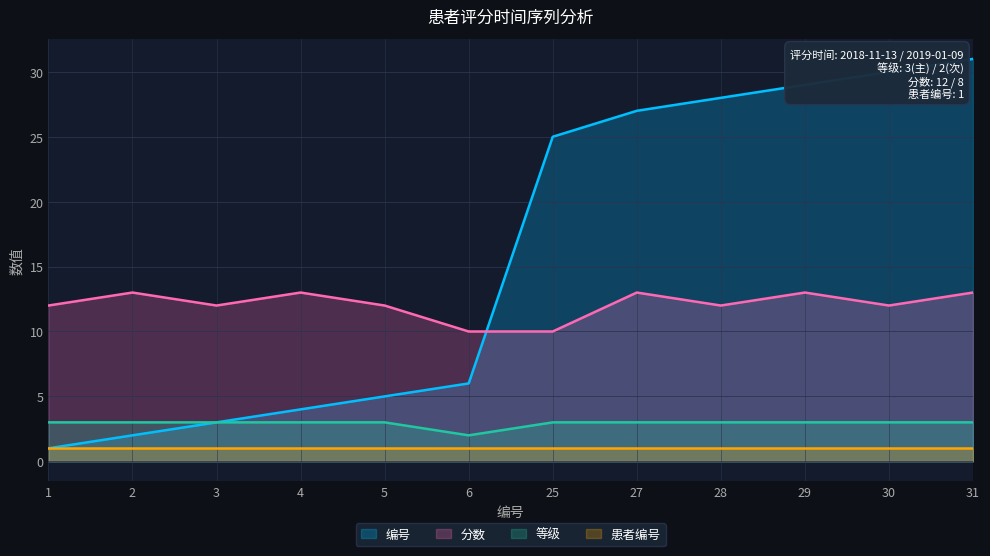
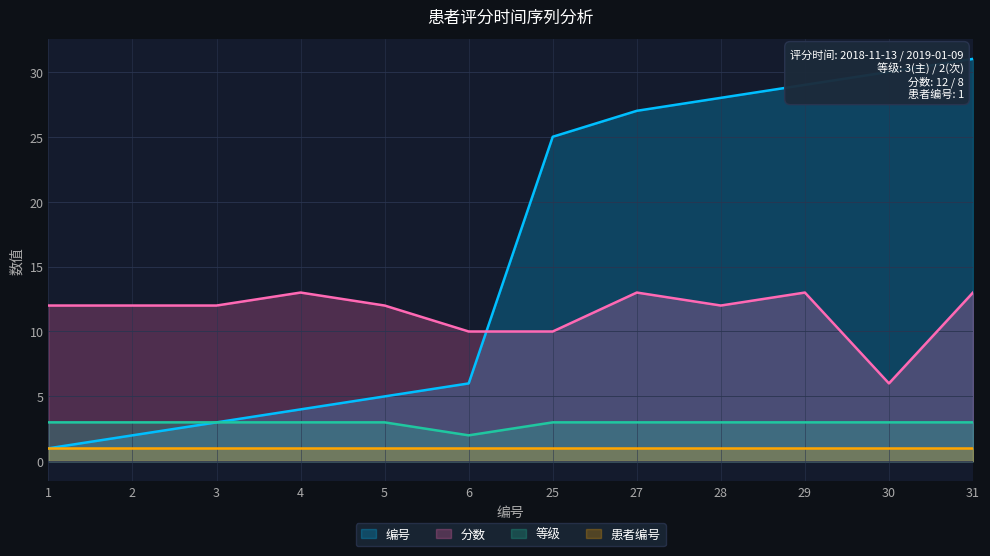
分数, 2: 13 -> 12
分数, 30: 12 -> 6
